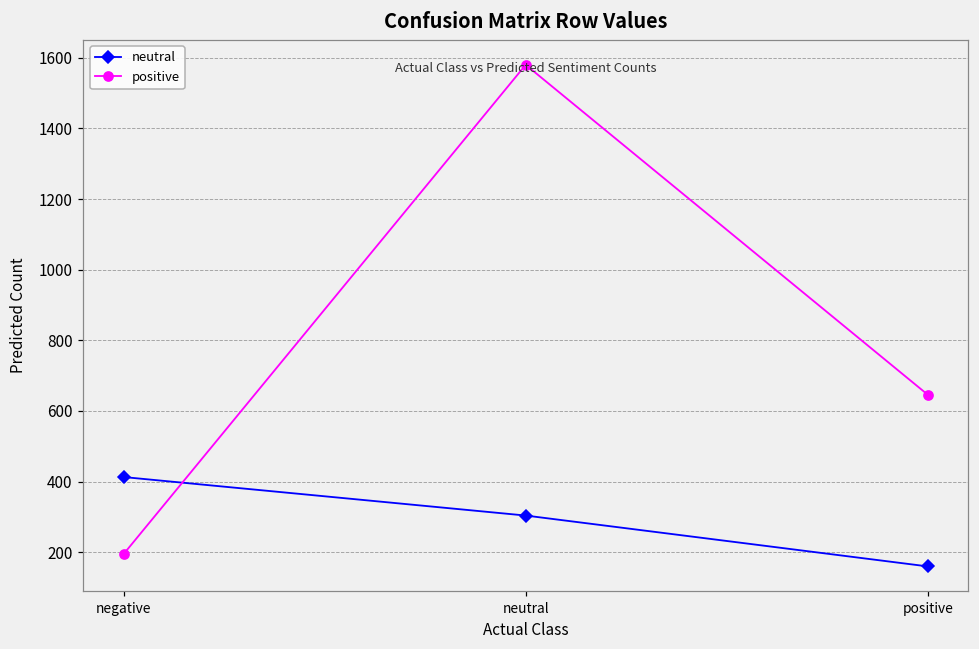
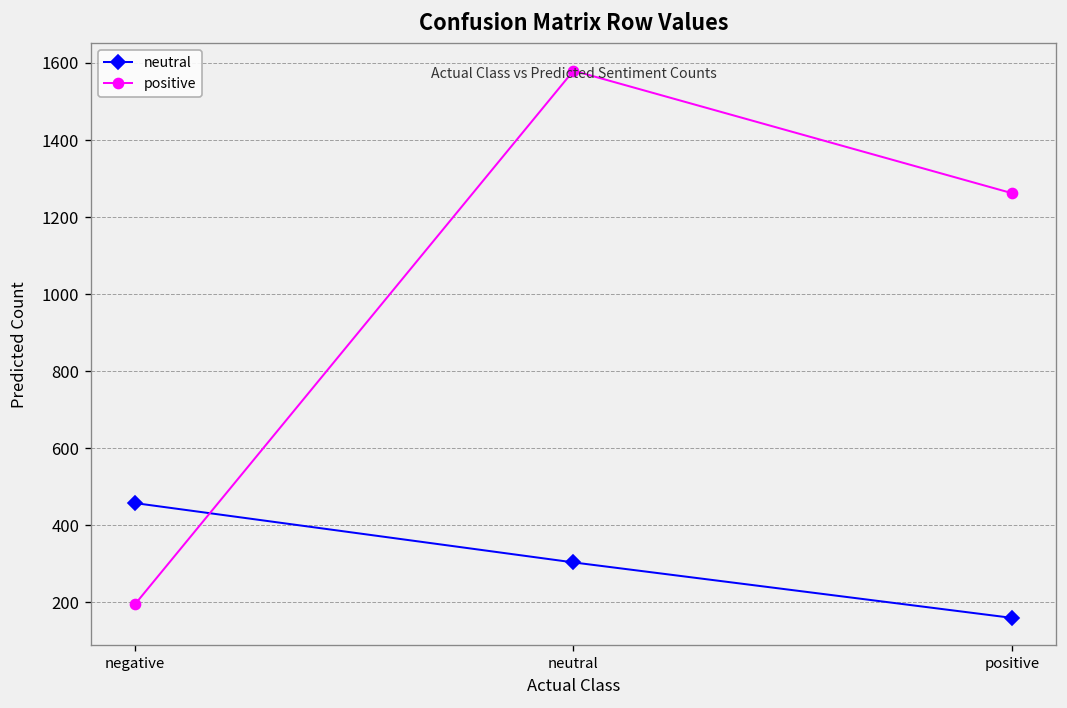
neutral, negative: 410 -> 460
positive, positive: 650 -> 1260
